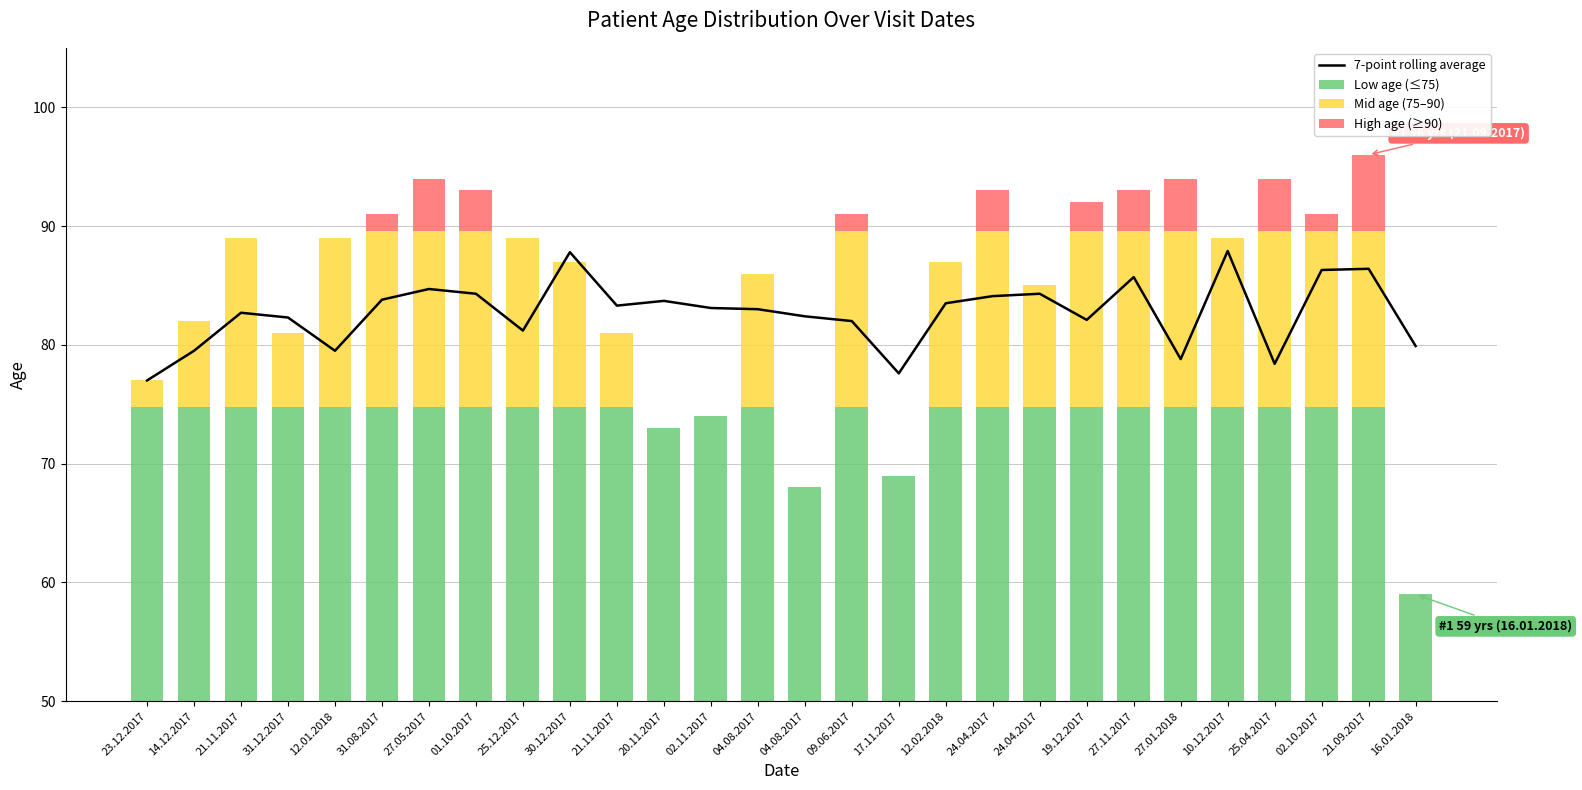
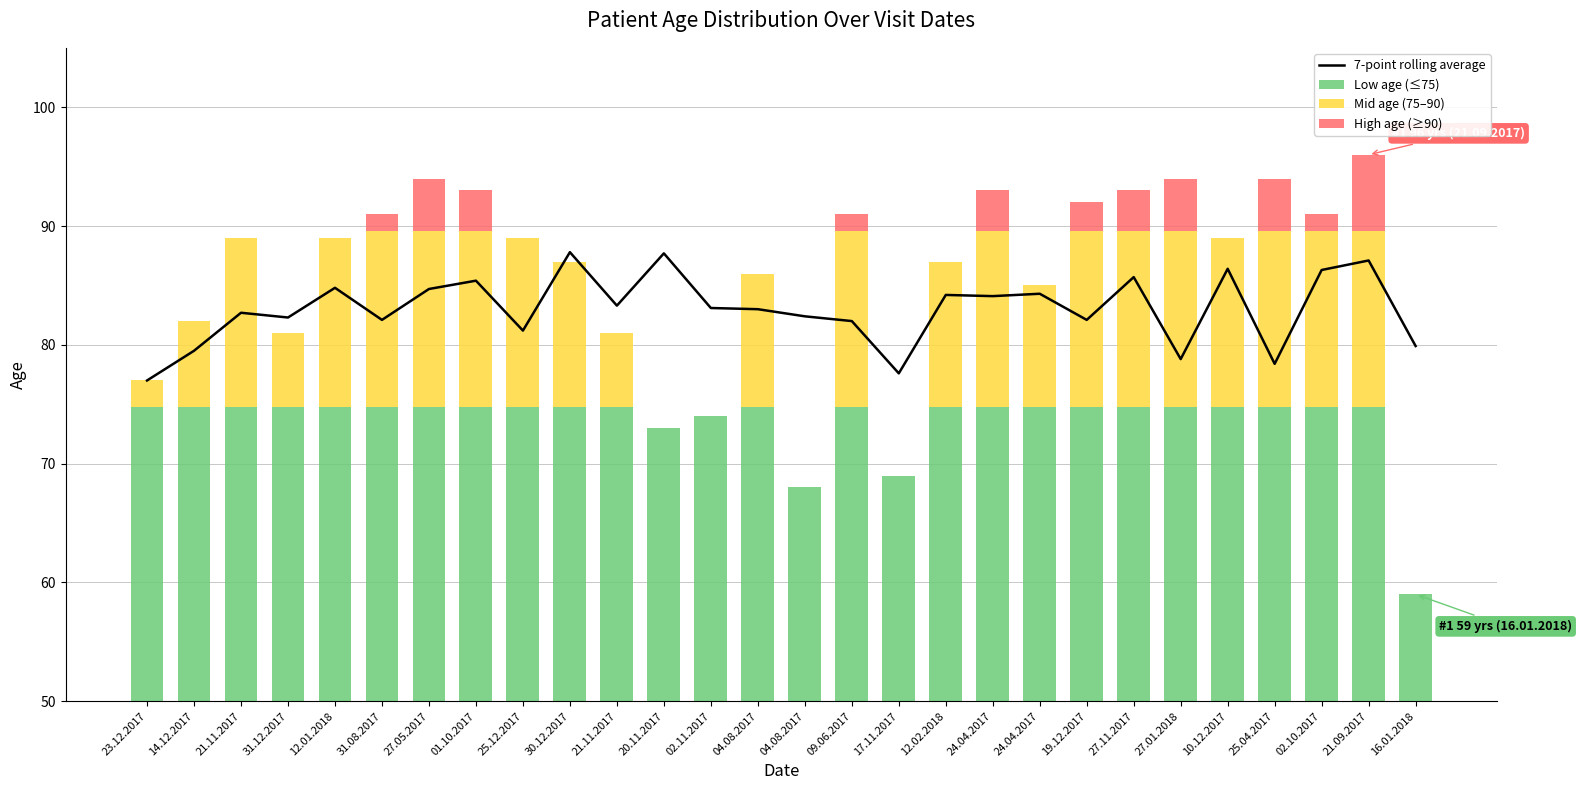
7-point rolling average, 12.01.2018: 79.5 -> 84.8
7-point rolling average, 31.08.2017: 83.8 -> 82.1
7-point rolling average, 01.10.2017: 84.3 -> 85.4
7-point rolling average, 20.11.2017: 83.7 -> 87.7
7-point rolling average, 12.02.2018: 83.5 -> 84.2
7-point rolling average, 10.12.2017: 87.9 -> 86.4
7-point rolling average, 21.09.2017: 86.4 -> 87.1
